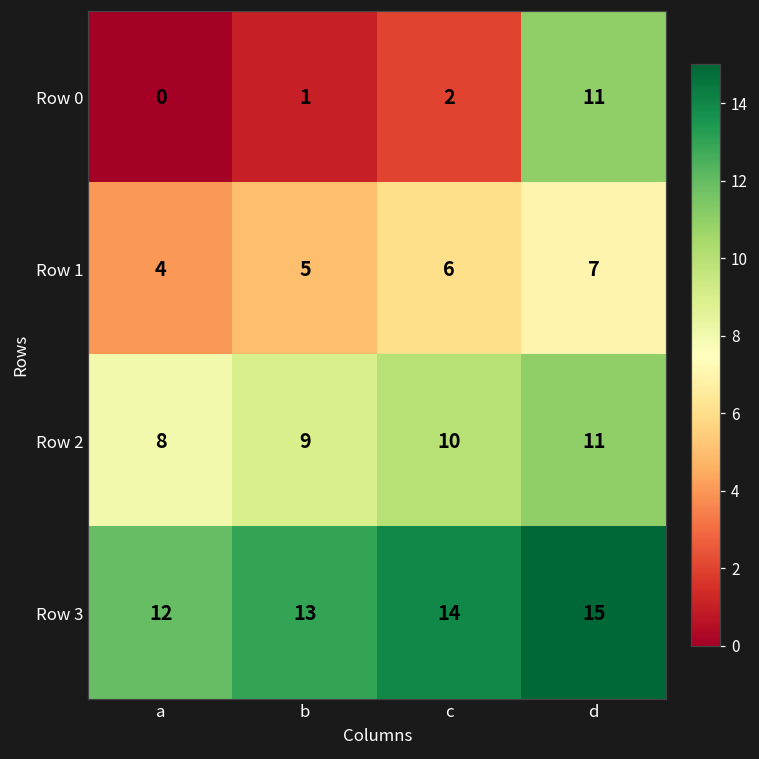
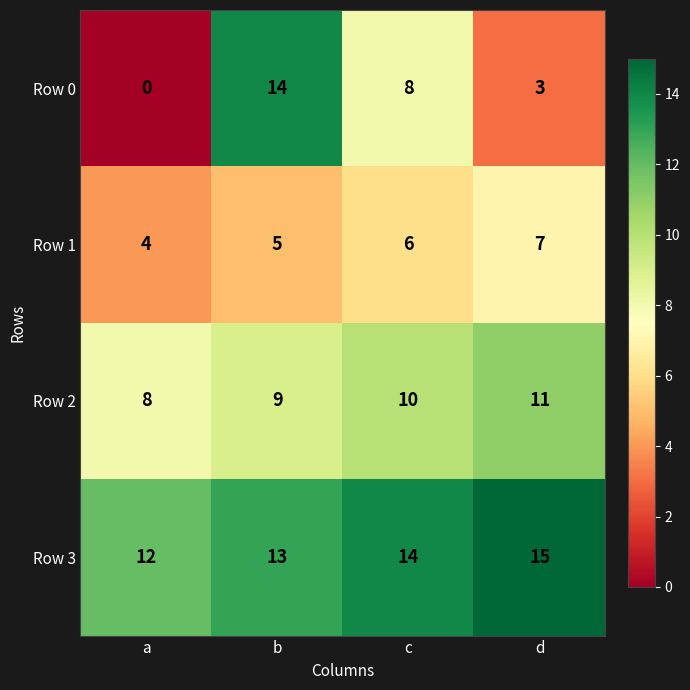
Row 0, b: 1 -> 14
Row 0, c: 2 -> 8
Row 0, d: 11 -> 3
